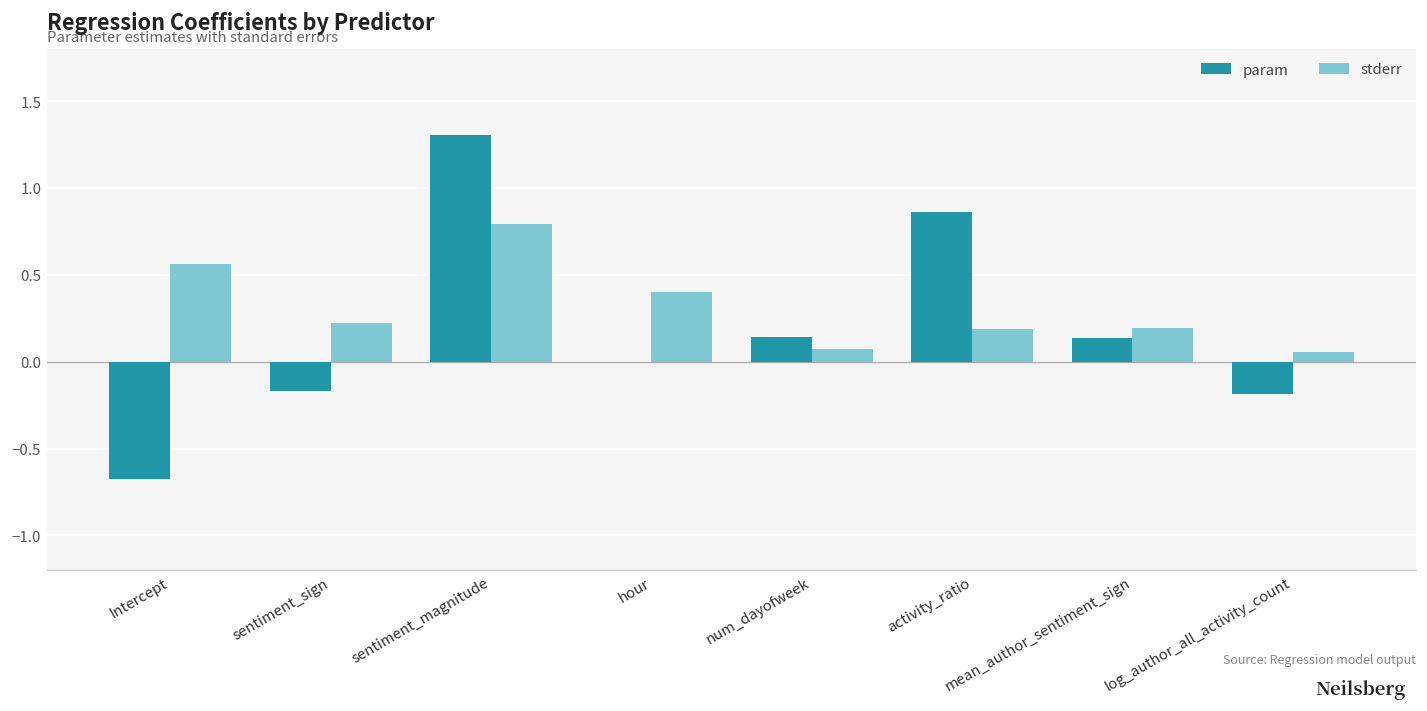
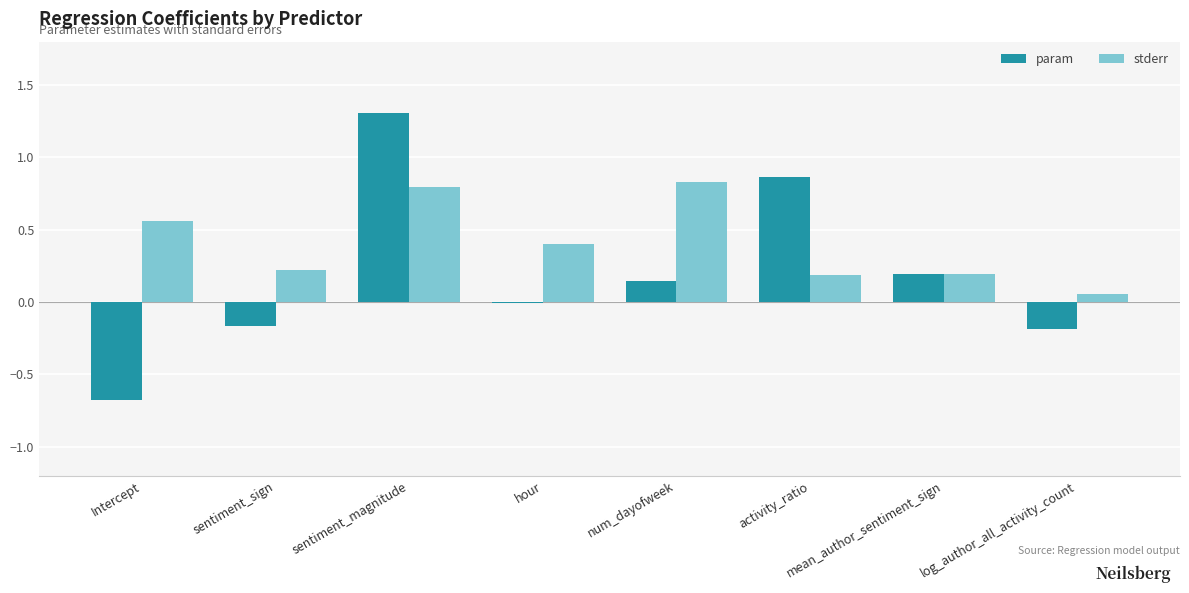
stderr, num_dayofweek: 0.07 -> 0.83
param, mean_author_sentiment_sign: 0.14 -> 0.19
